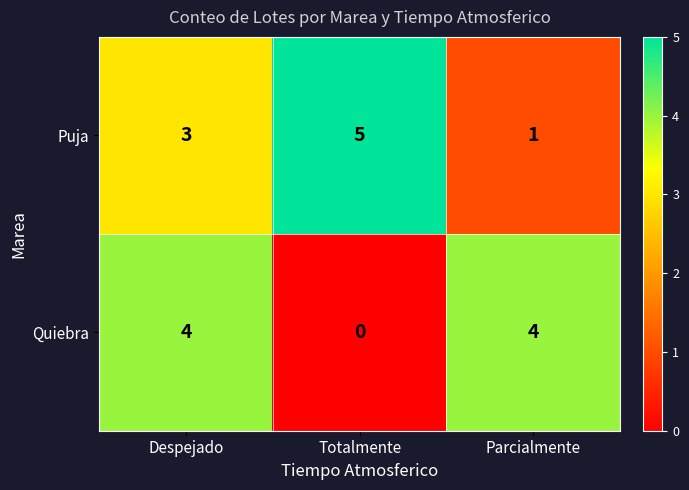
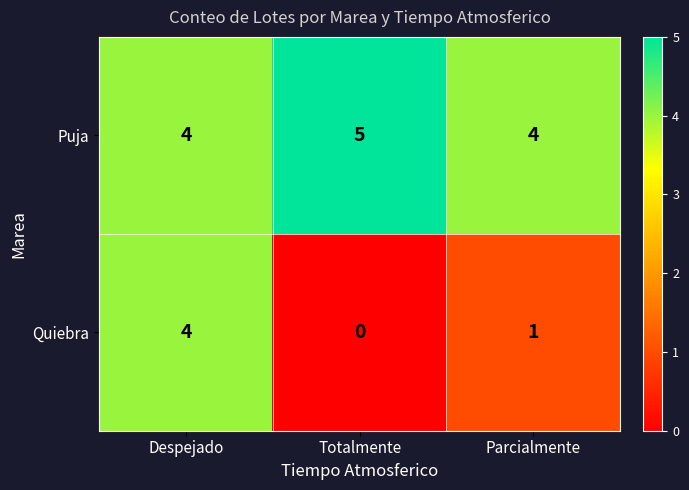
Puja, Despejado: 3 -> 4
Puja, Parcialmente: 1 -> 4
Quiebra, Parcialmente: 4 -> 1
